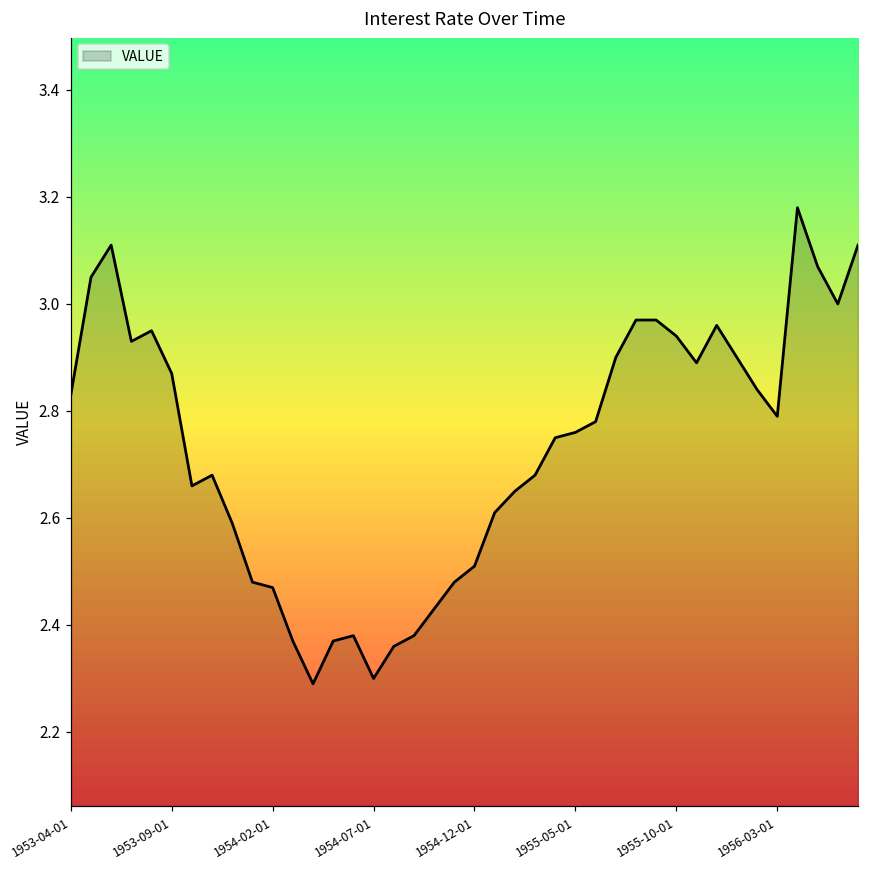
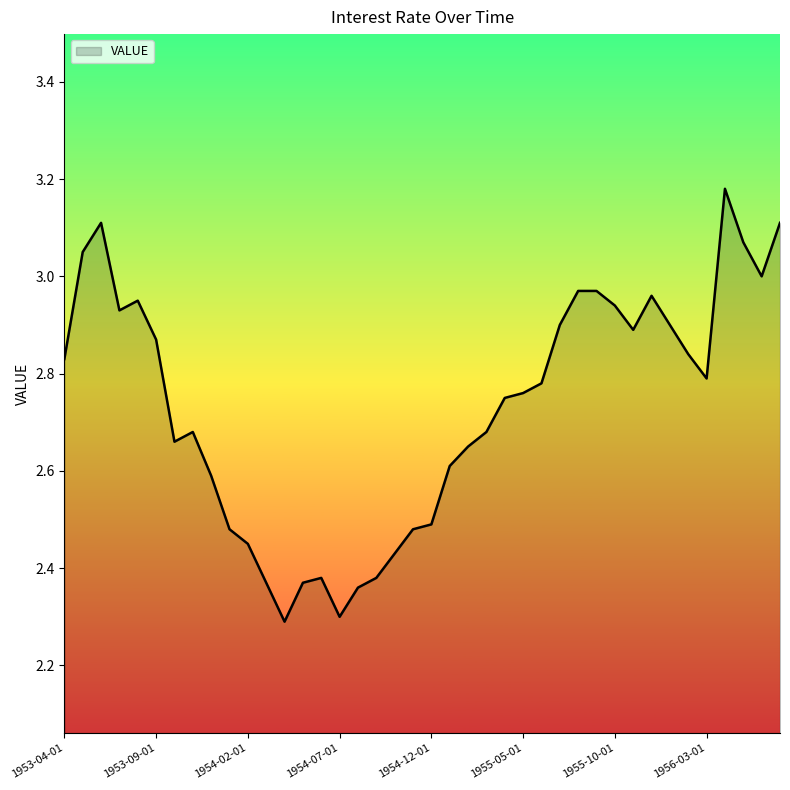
1954-02-01: 2.47 -> 2.45
1954-12-01: 2.51 -> 2.49
